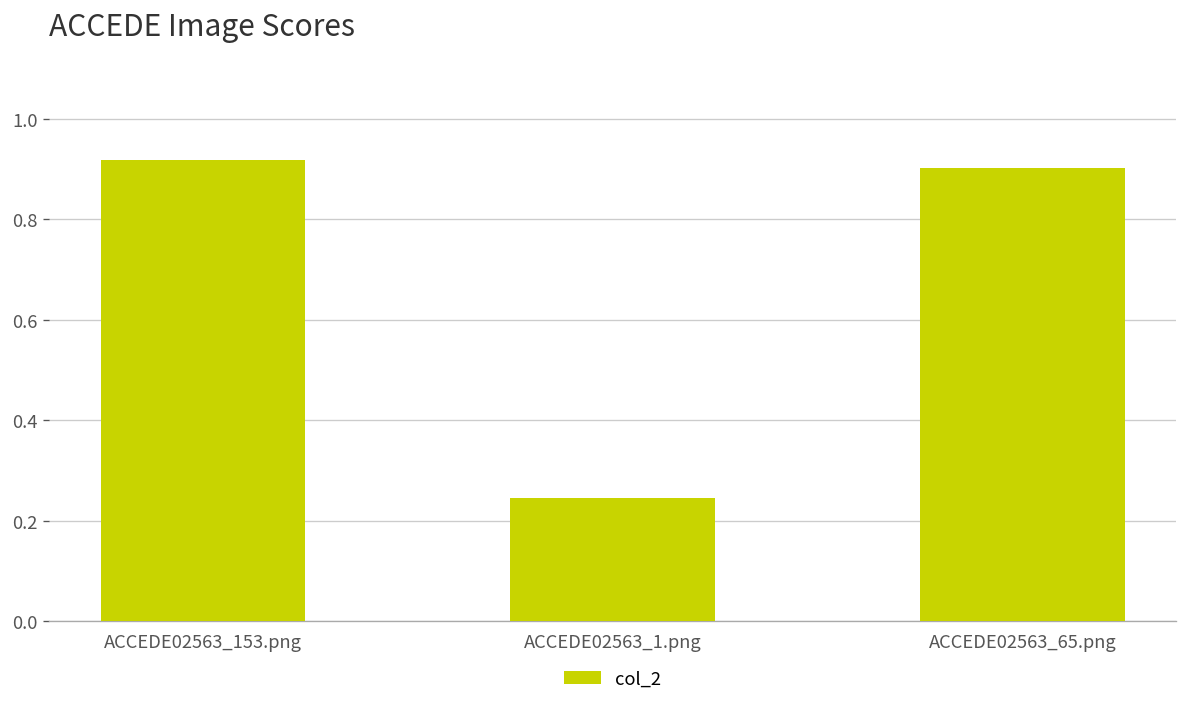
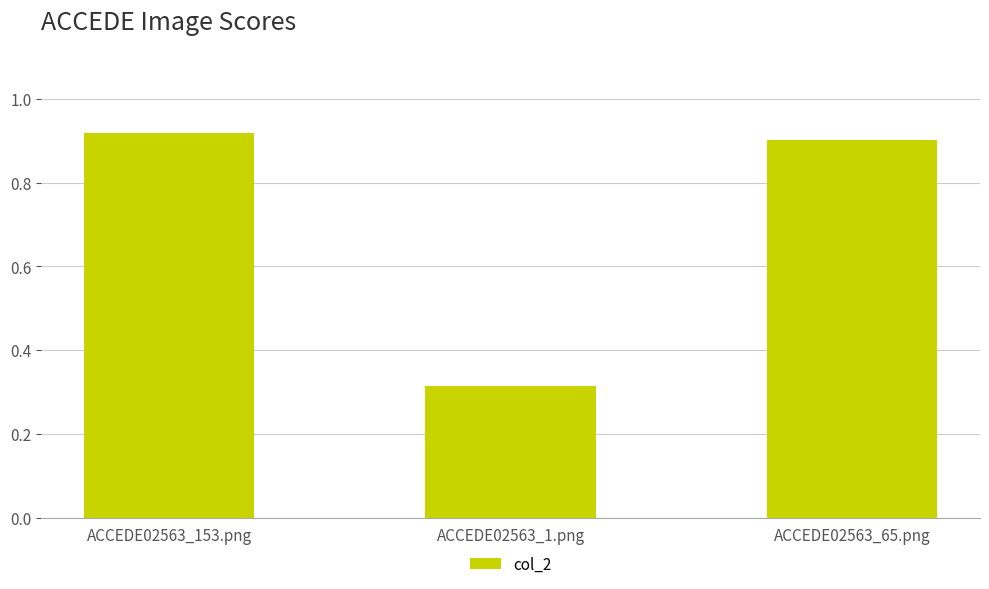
ACCEDE02563_1.png: 0.25 -> 0.31
